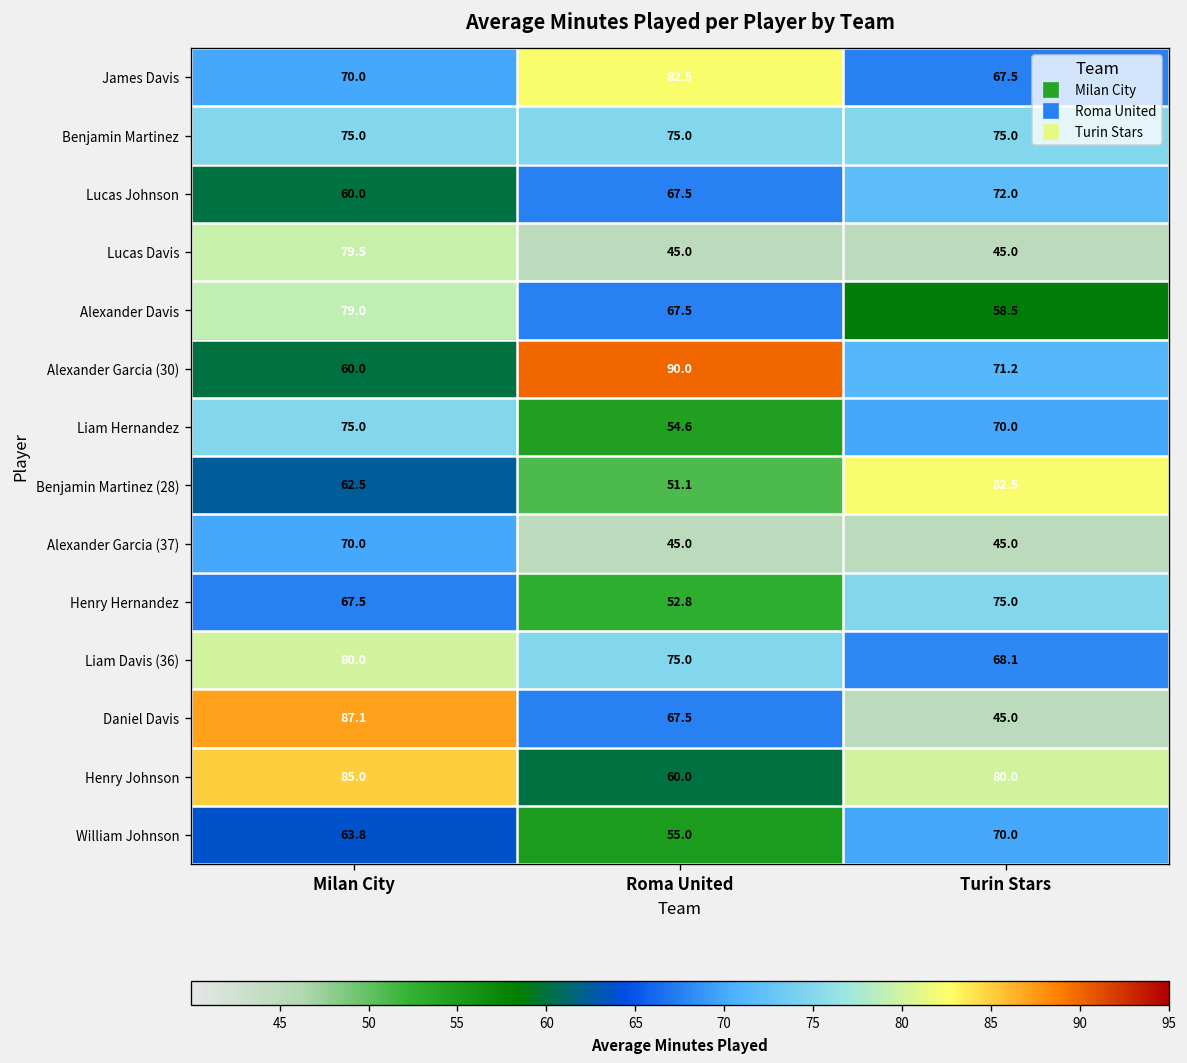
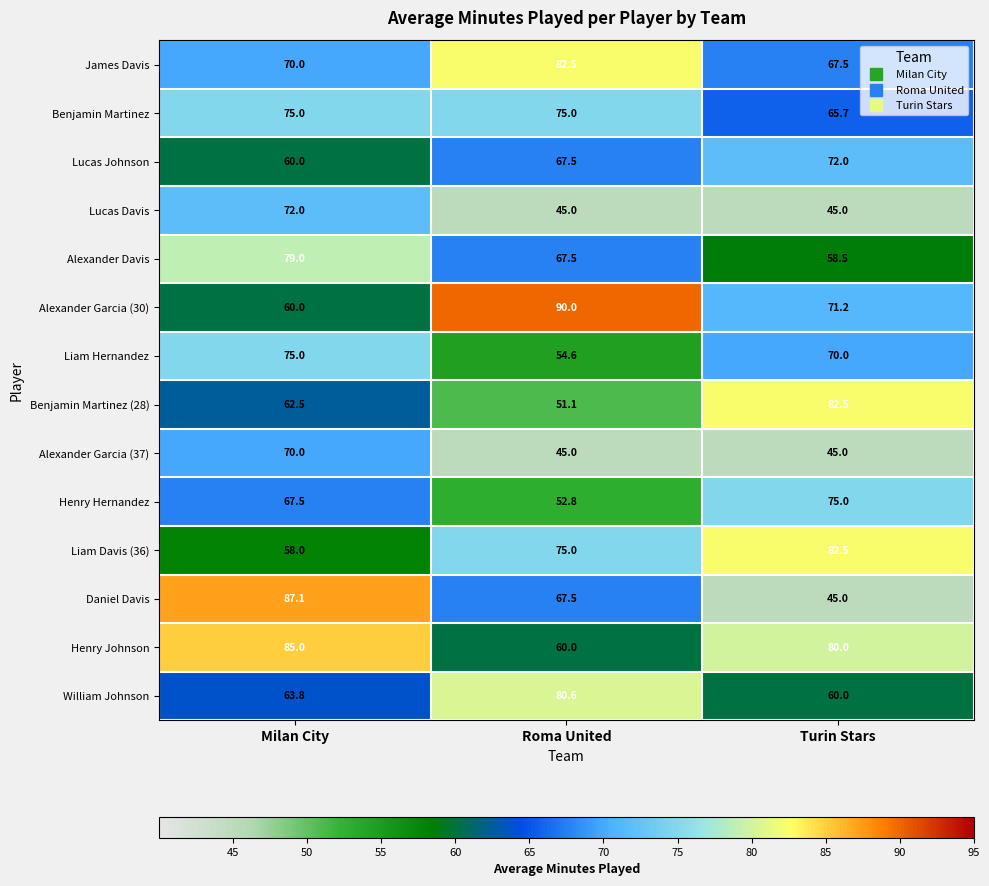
Benjamin Martinez, Turin Stars: 75.0 -> 65.7
Lucas Davis, Milan City: 79.5 -> 72.0
Liam Davis (36), Milan City: 80.0 -> 58.0
Liam Davis (36), Turin Stars: 68.1 -> 82.5
William Johnson, Roma United: 55.0 -> 80.6
William Johnson, Turin Stars: 70.0 -> 60.0
